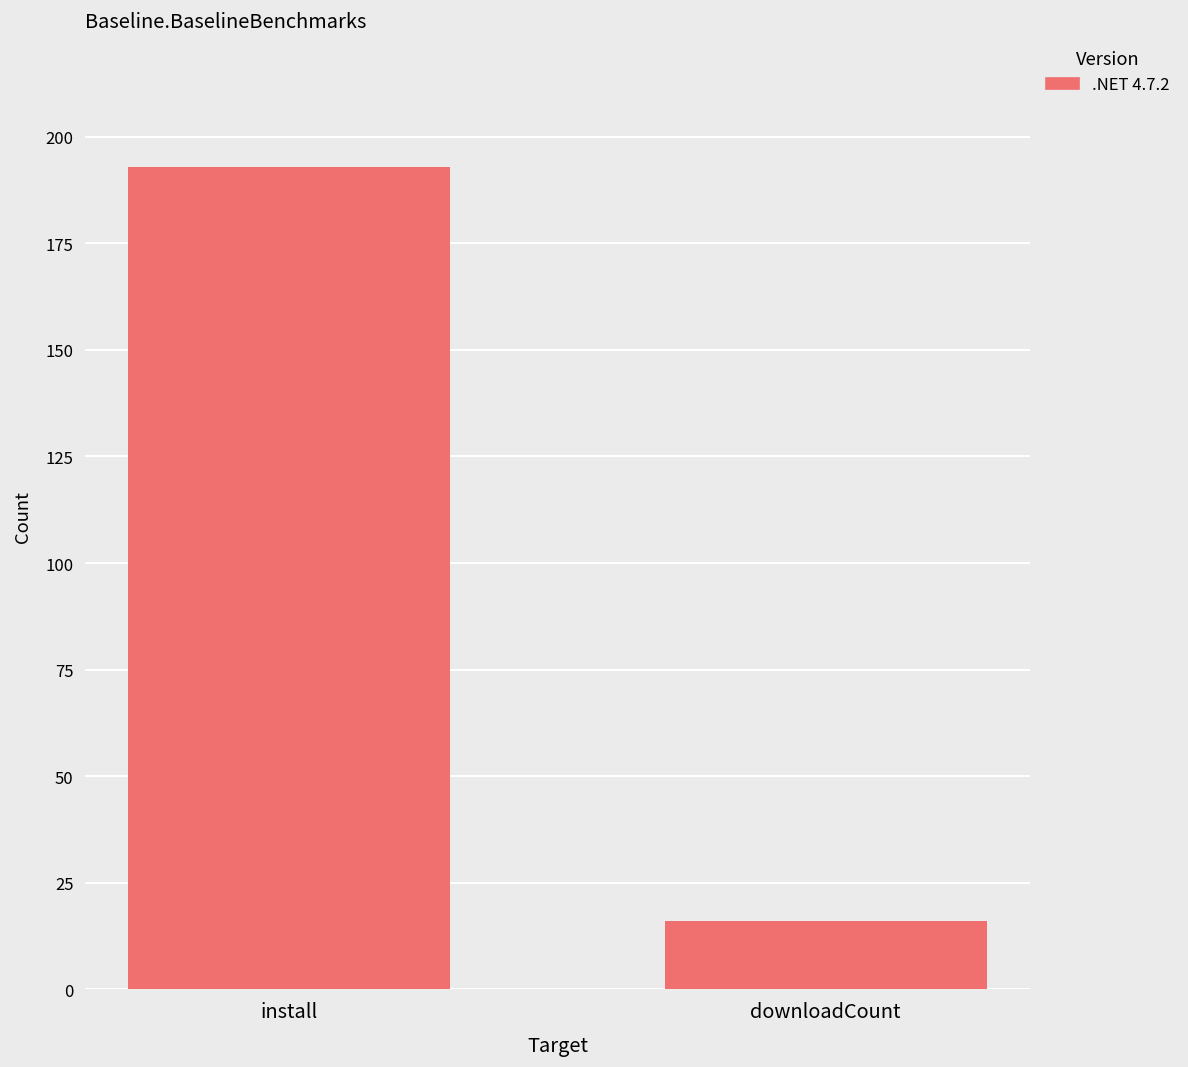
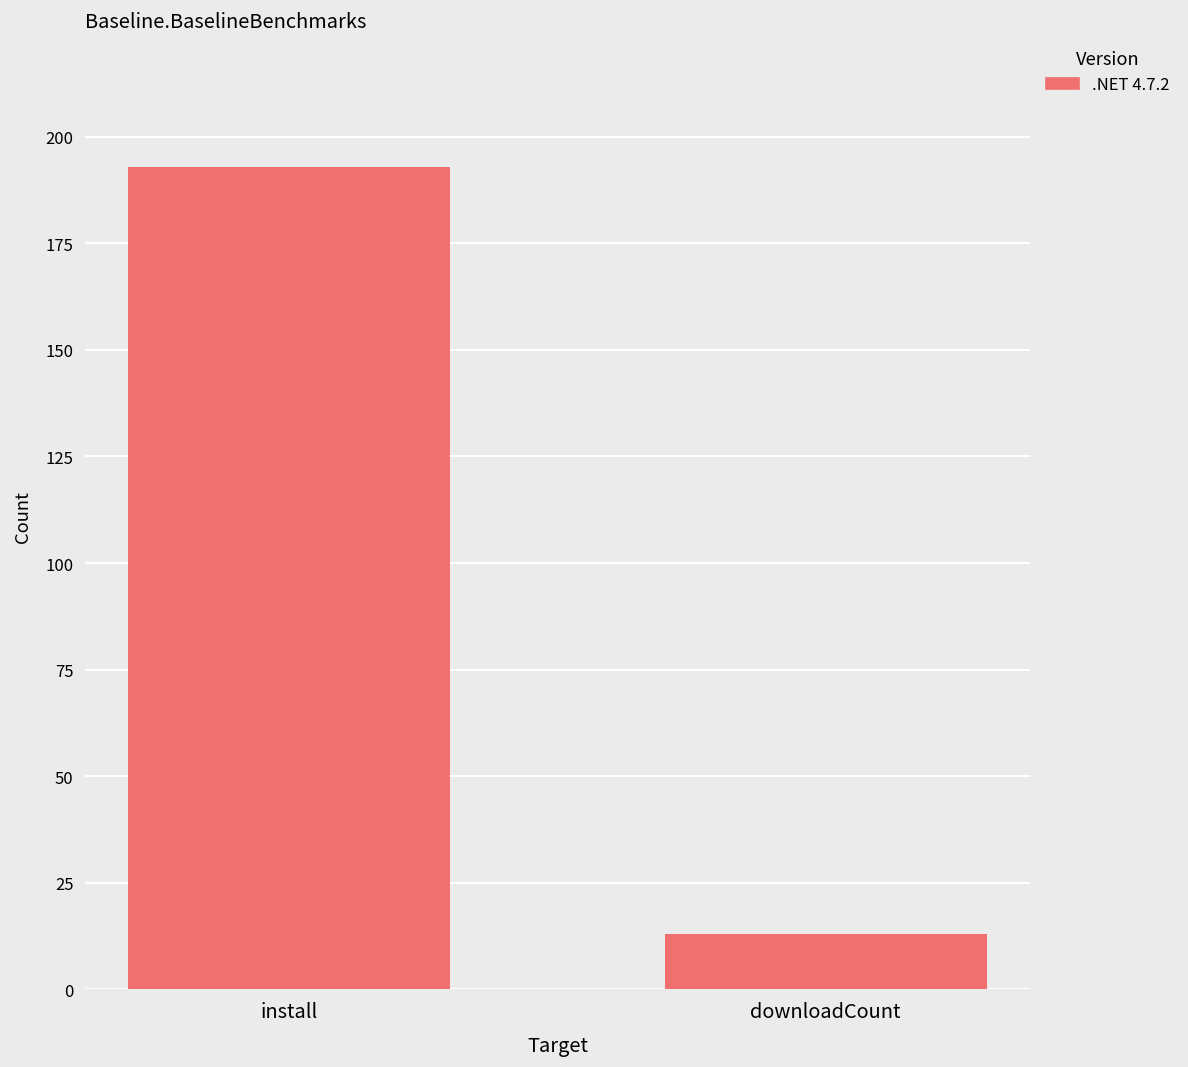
downloadCount: 16 -> 13
